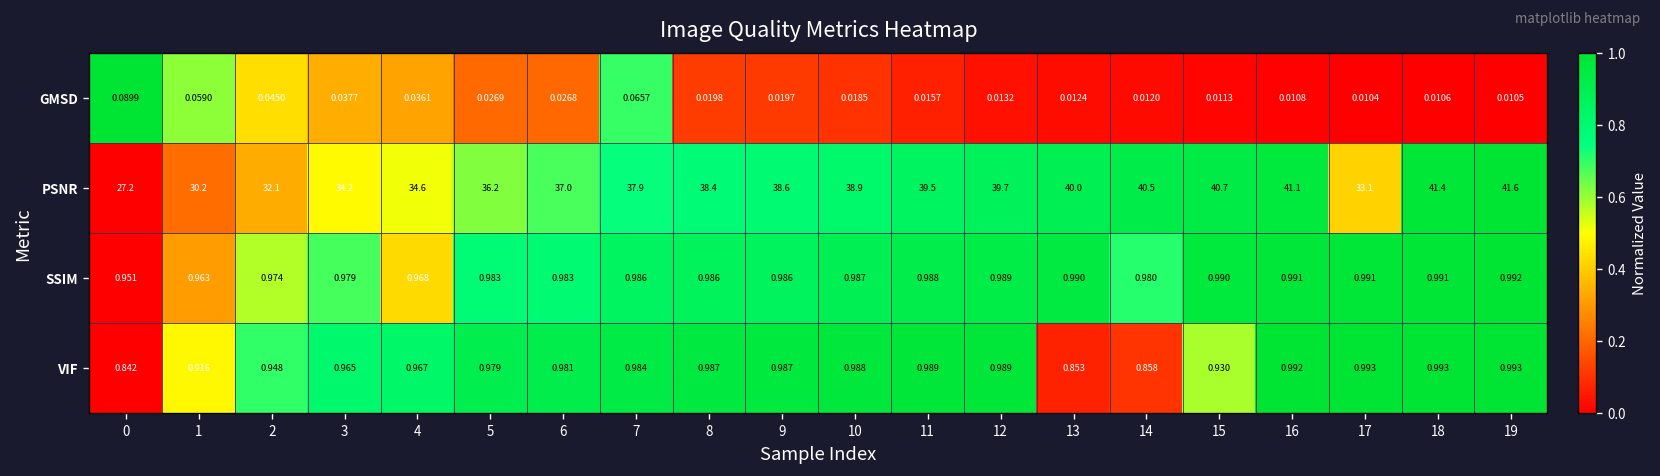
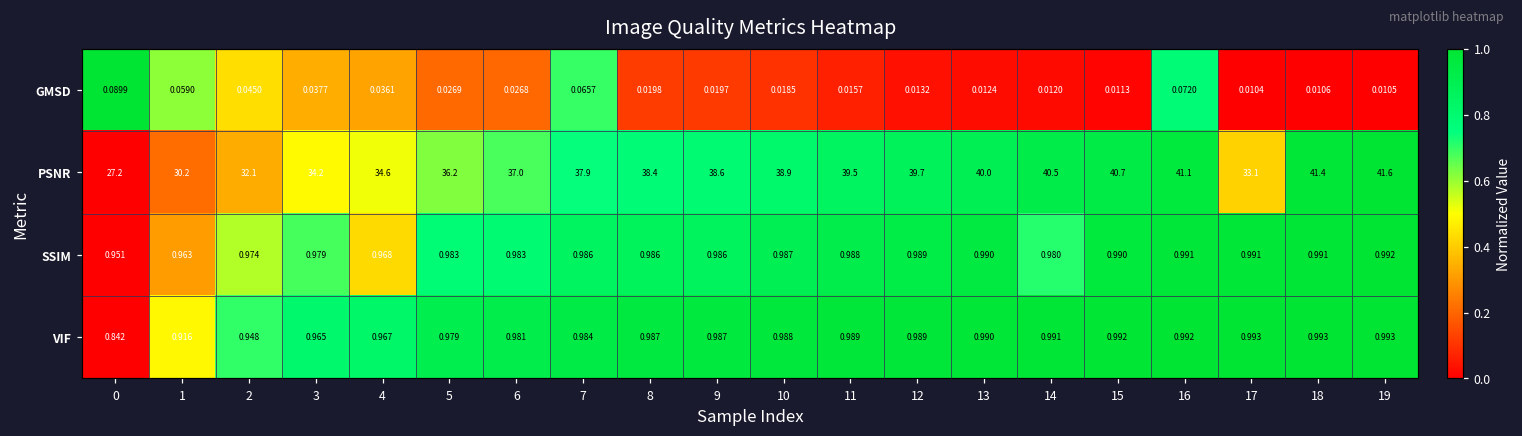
GMSD, 16: 0.0108 -> 0.0720
VIF, 13: 0.853 -> 0.990
VIF, 14: 0.858 -> 0.991
VIF, 15: 0.930 -> 0.992
